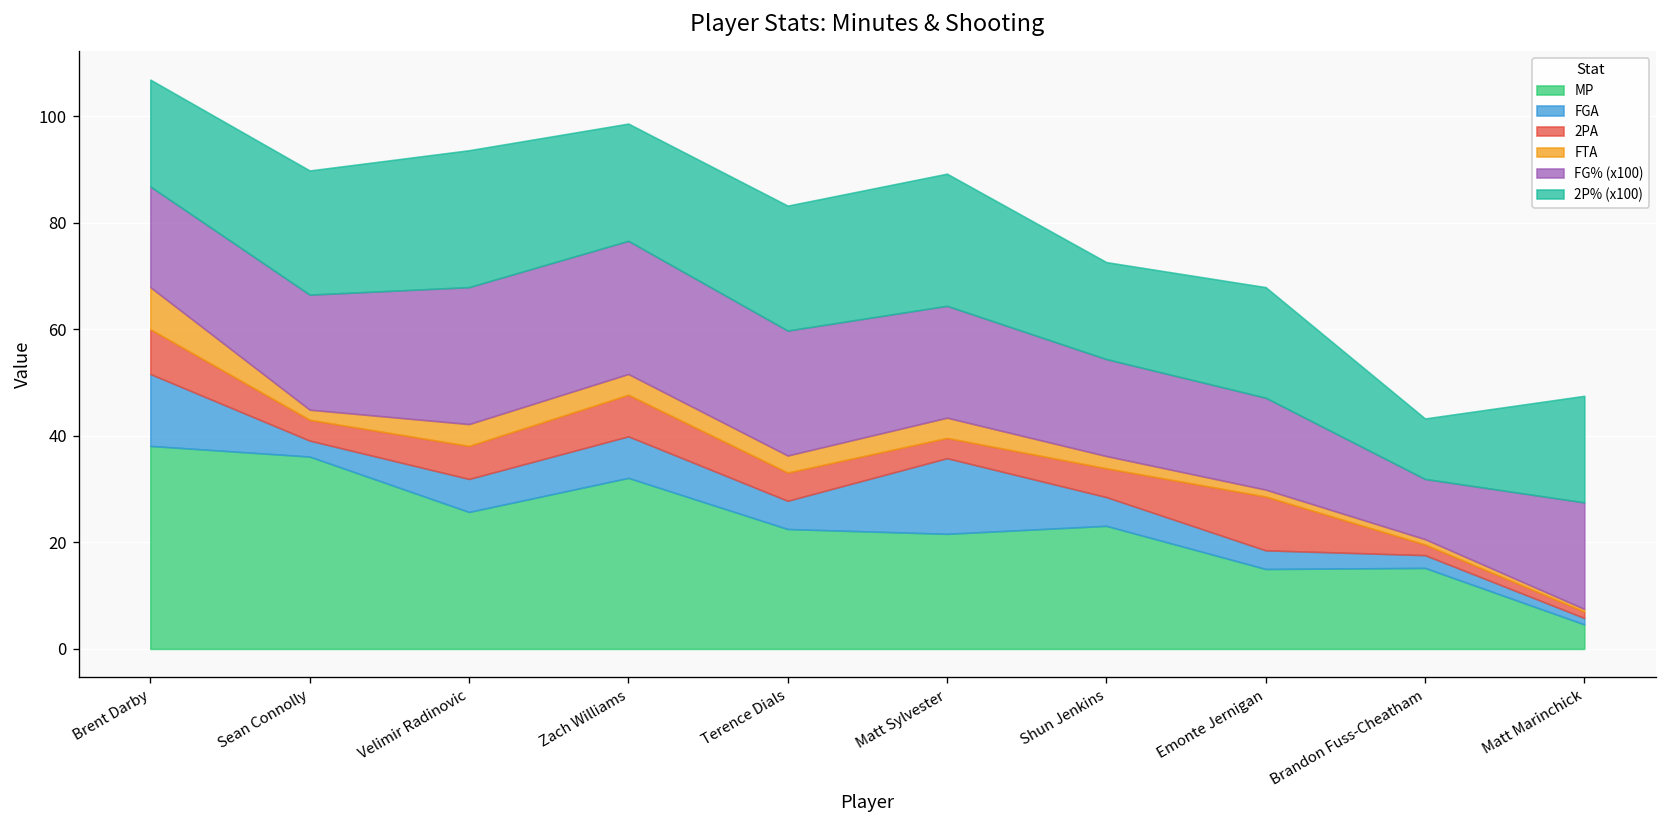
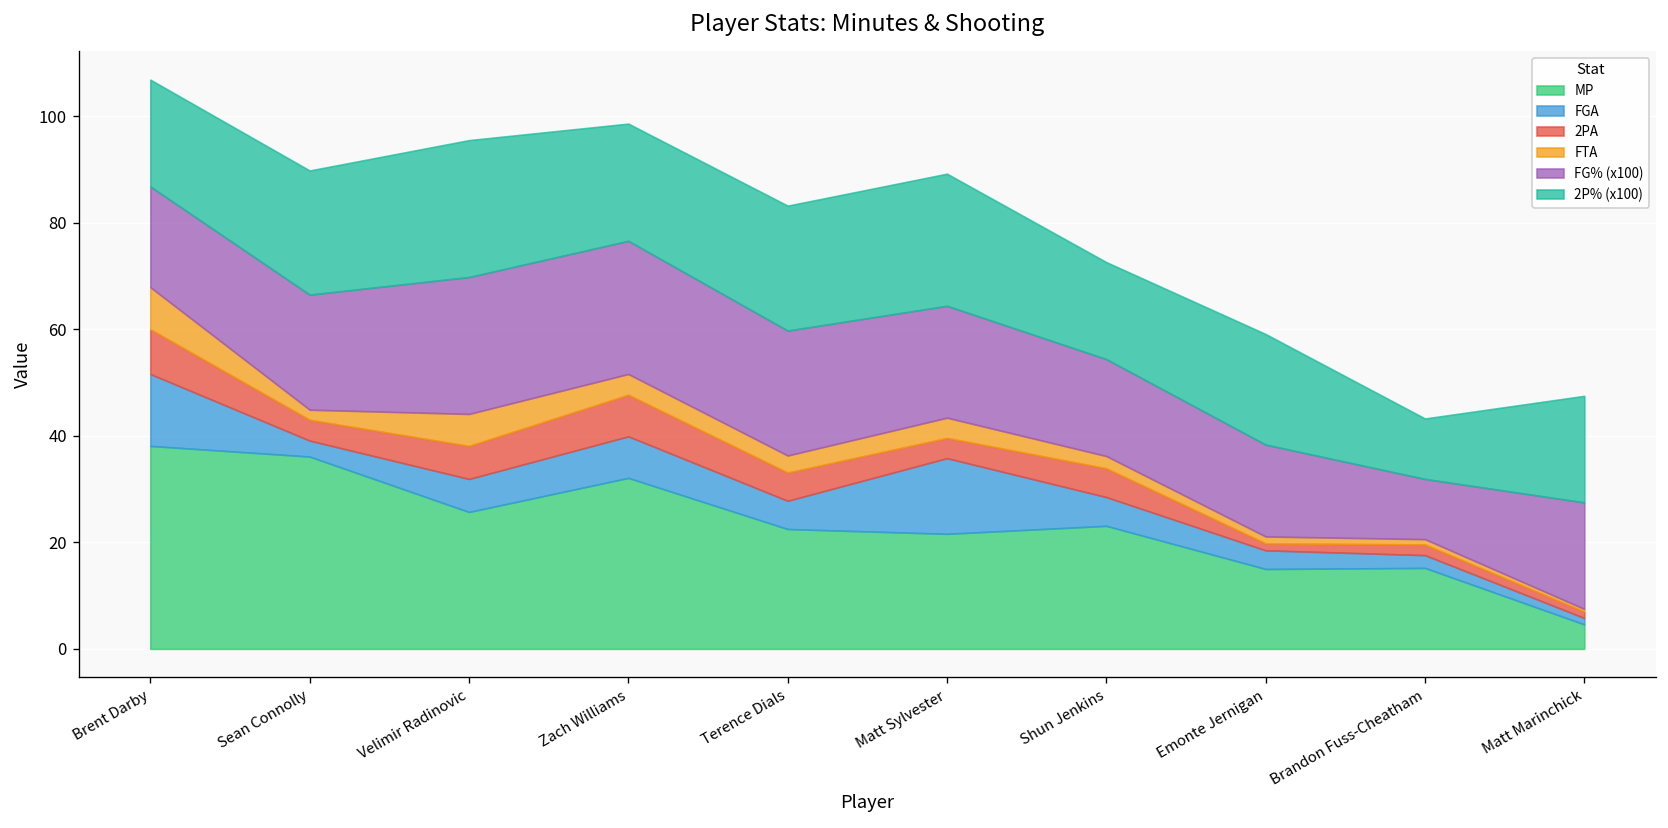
FTA, Velimir Radinovic: 4 -> 6
2PA, Emonte Jernigan: 10 -> 1
